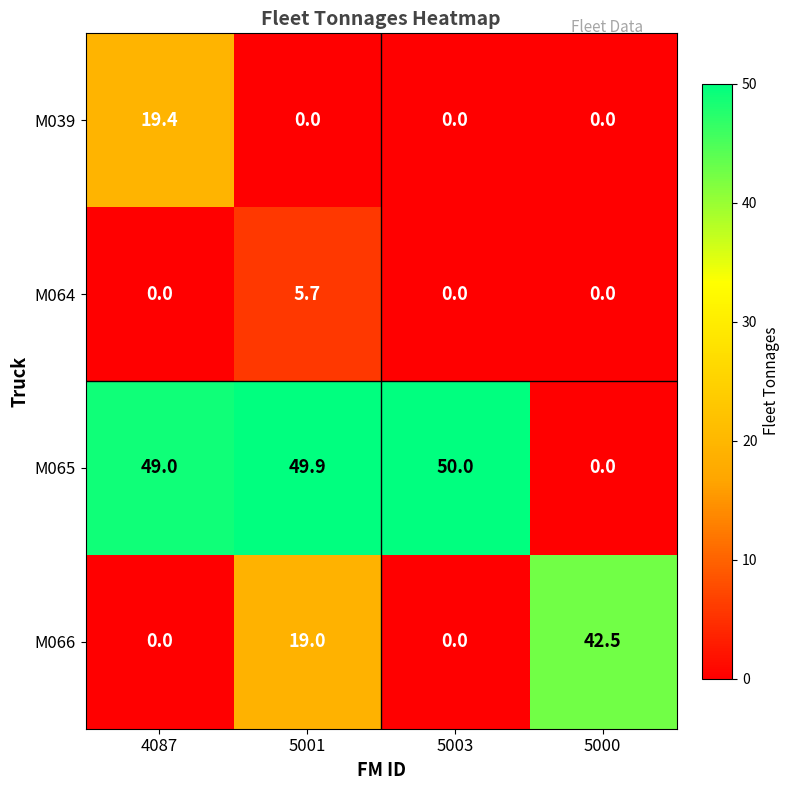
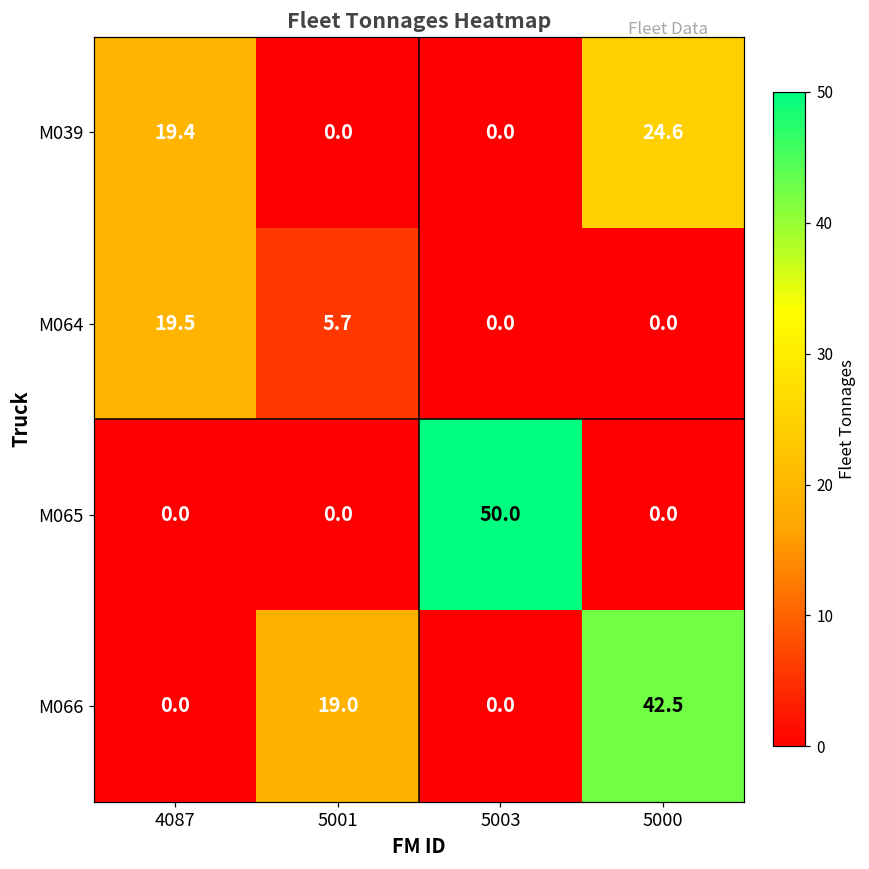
M039, 5000: 0.0 -> 24.6
M064, 4087: 0.0 -> 19.5
M065, 4087: 49.0 -> 0.0
M065, 5001: 49.9 -> 0.0
